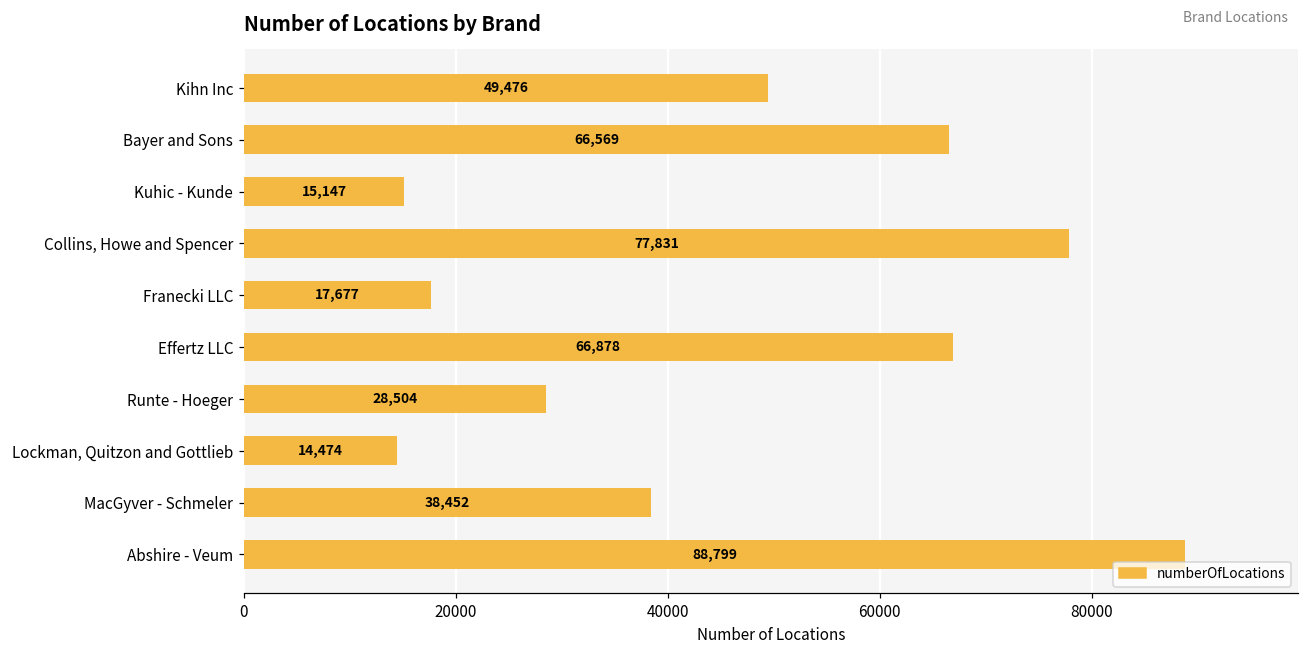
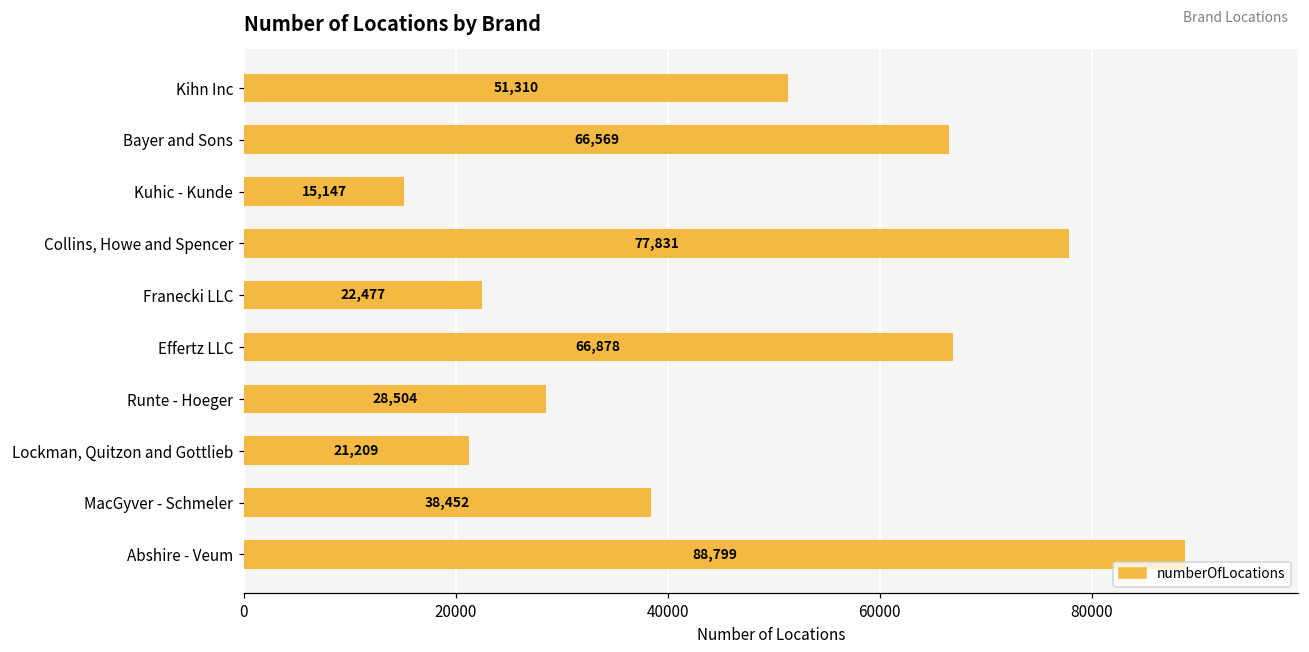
Kihn Inc: 49,476 -> 51,310
Franecki LLC: 17,677 -> 22,477
Lockman, Quitzon and Gottlieb: 14,474 -> 21,209
